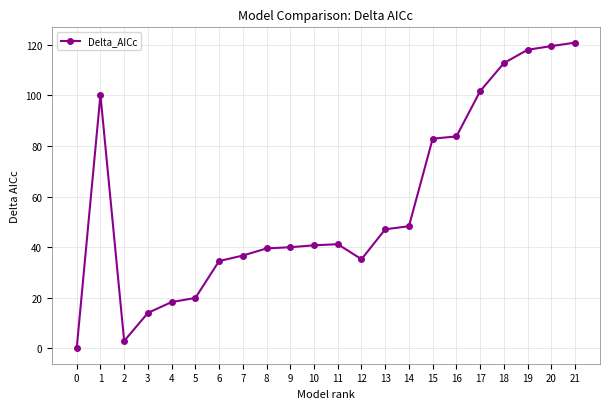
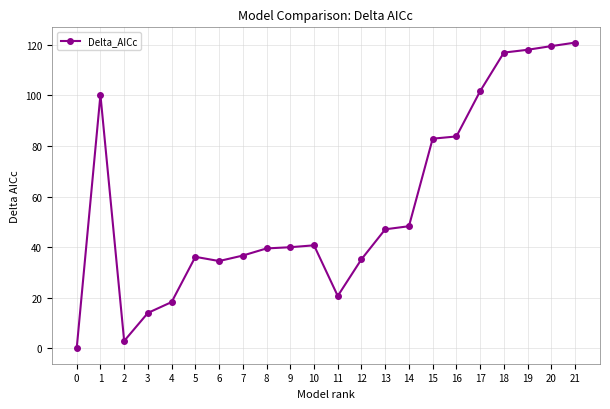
5: 20 -> 36
11: 41 -> 21
18: 113 -> 117
